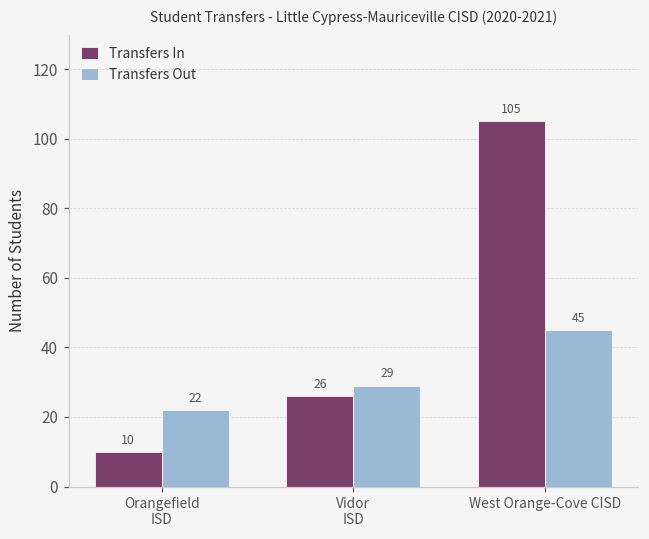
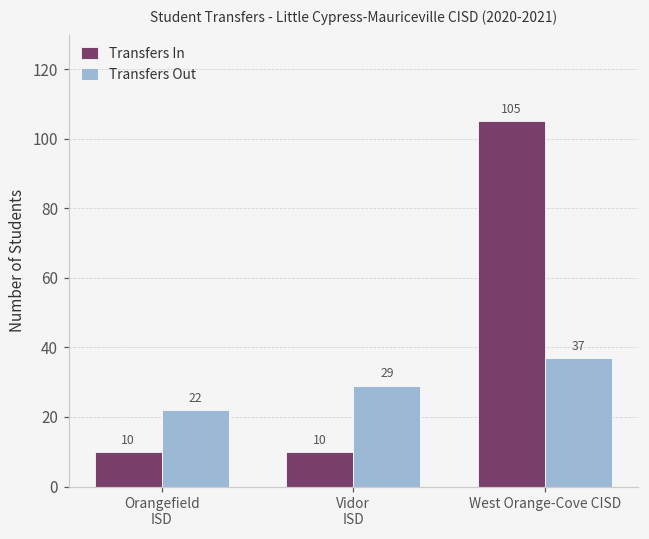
Transfers In, Vidor ISD: 26 -> 10
Transfers Out, West Orange-Cove CISD: 45 -> 37
